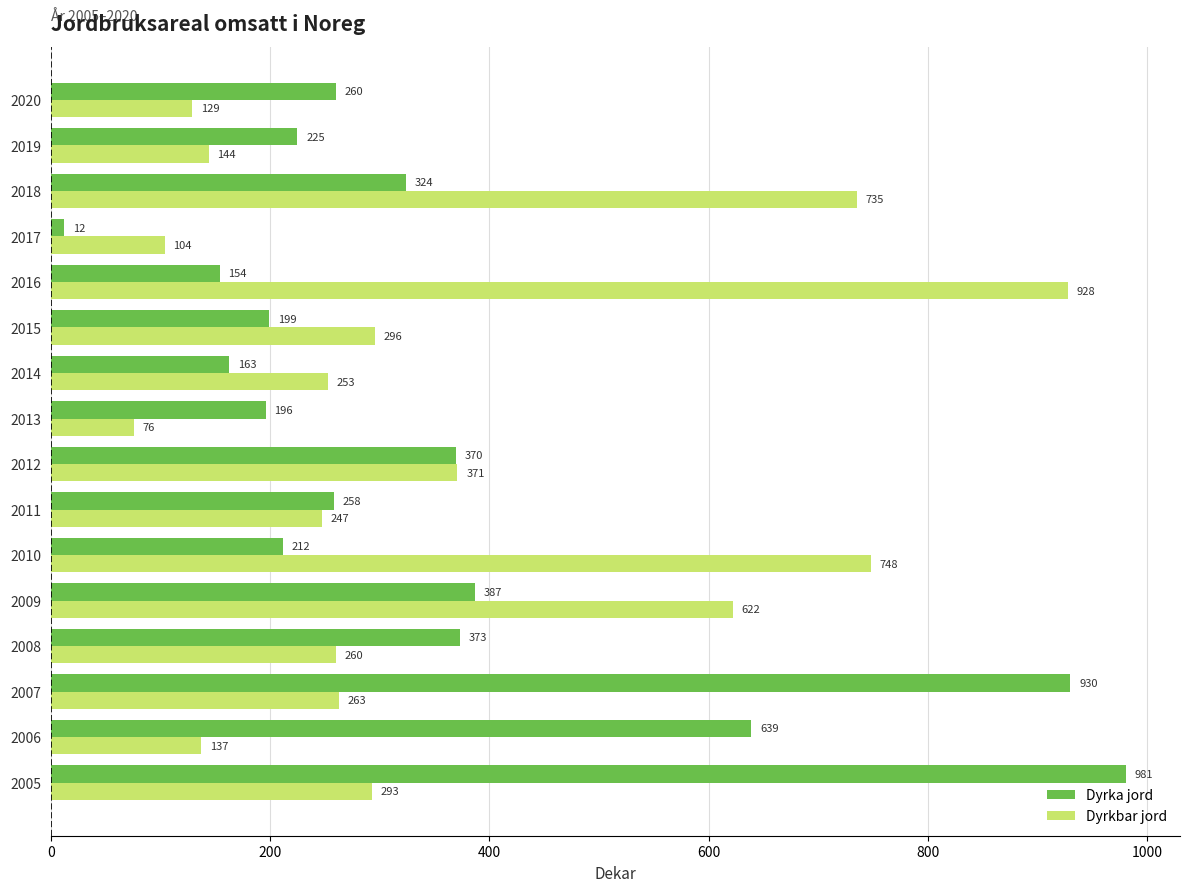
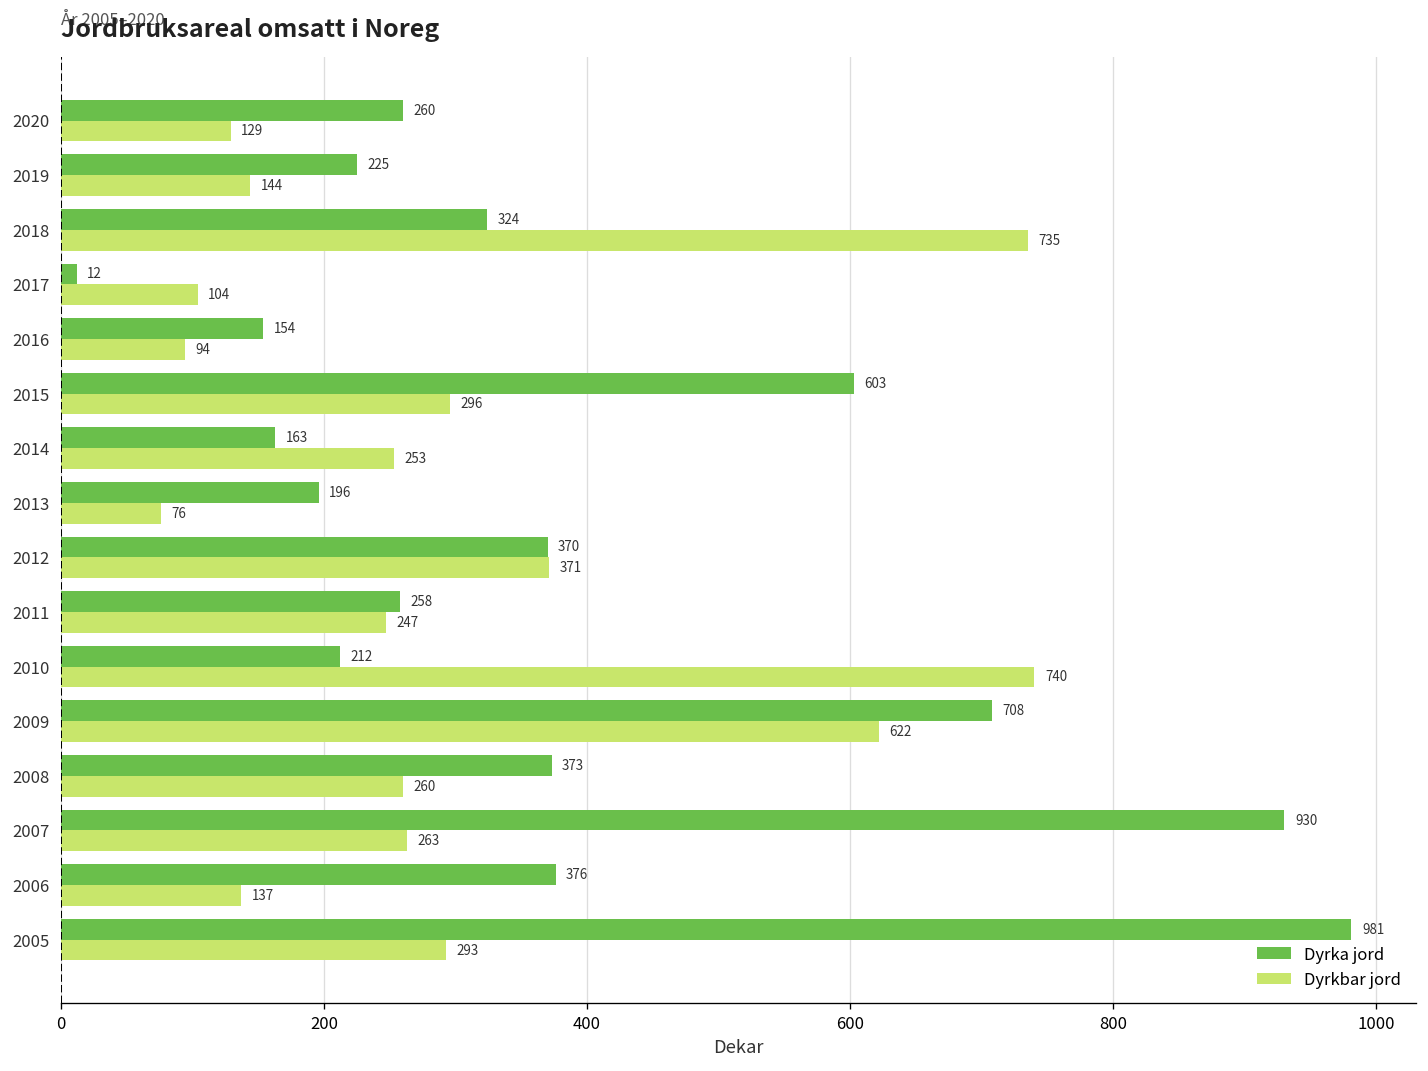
Dyrkbar jord, 2016: 928 -> 94
Dyrka jord, 2015: 199 -> 603
Dyrkbar jord, 2010: 748 -> 740
Dyrka jord, 2009: 387 -> 708
Dyrka jord, 2006: 639 -> 376
